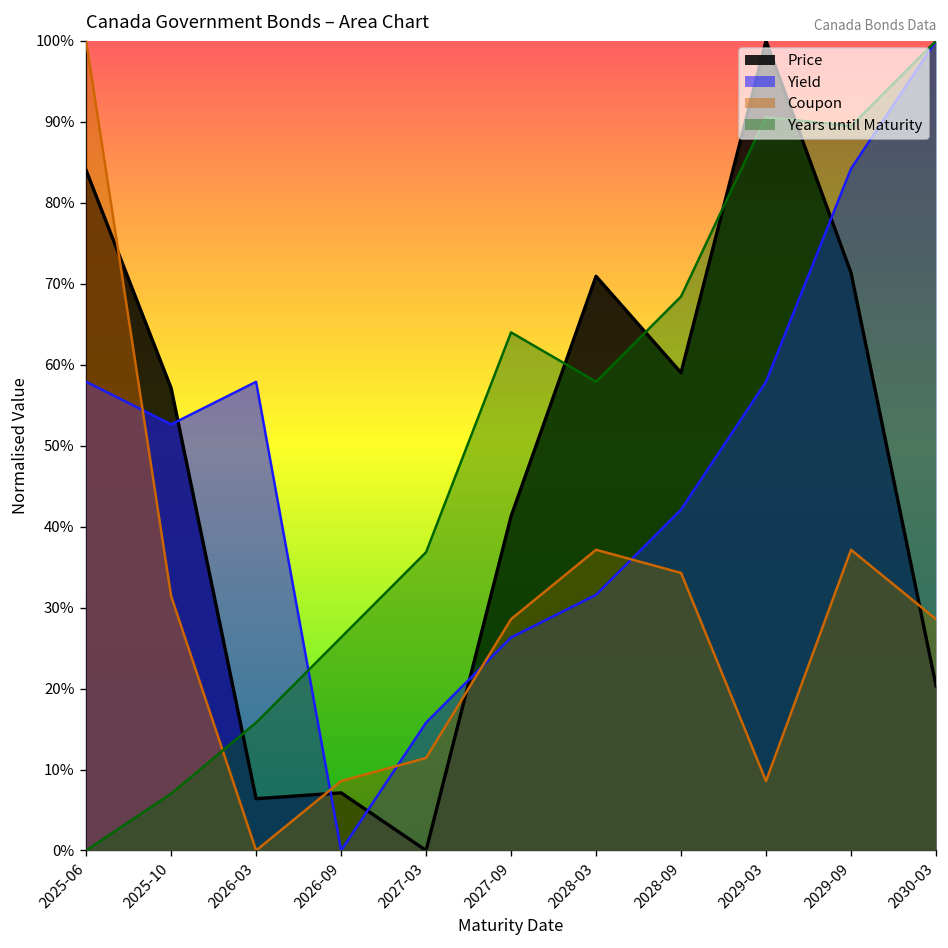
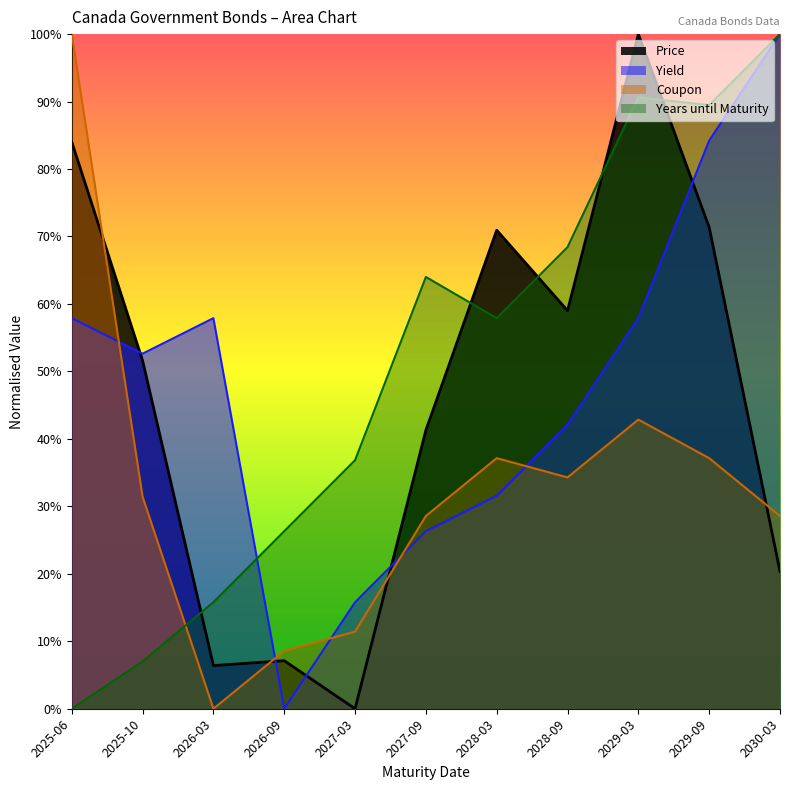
Price, 2025-10: 57% -> 52%
Coupon, 2029-03: 9% -> 43%
